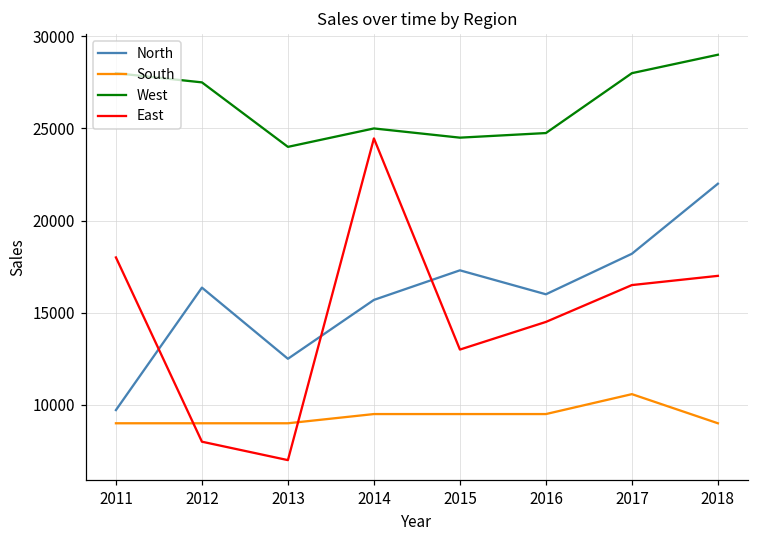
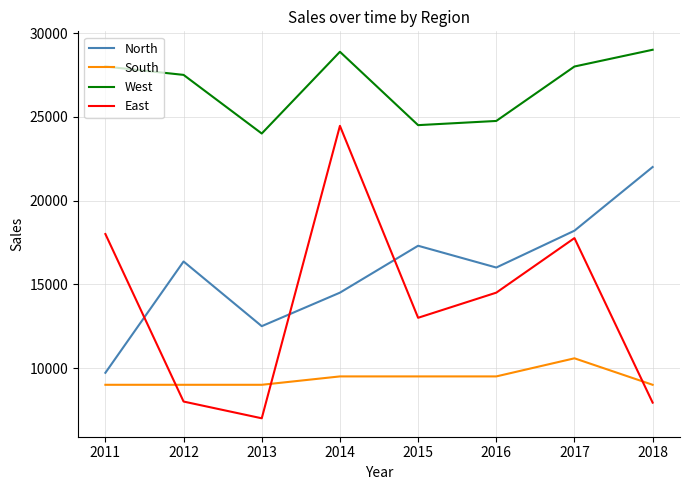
North, 2014: 15700 -> 14500
West, 2014: 25000 -> 28900
East, 2017: 16500 -> 17800
East, 2018: 17000 -> 7900
